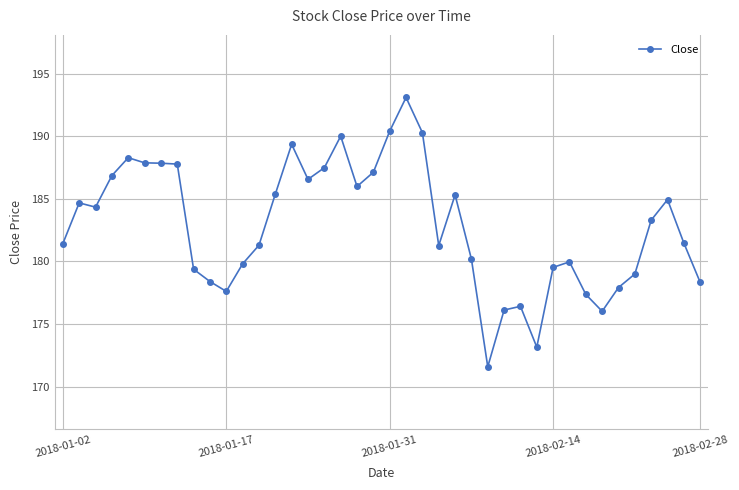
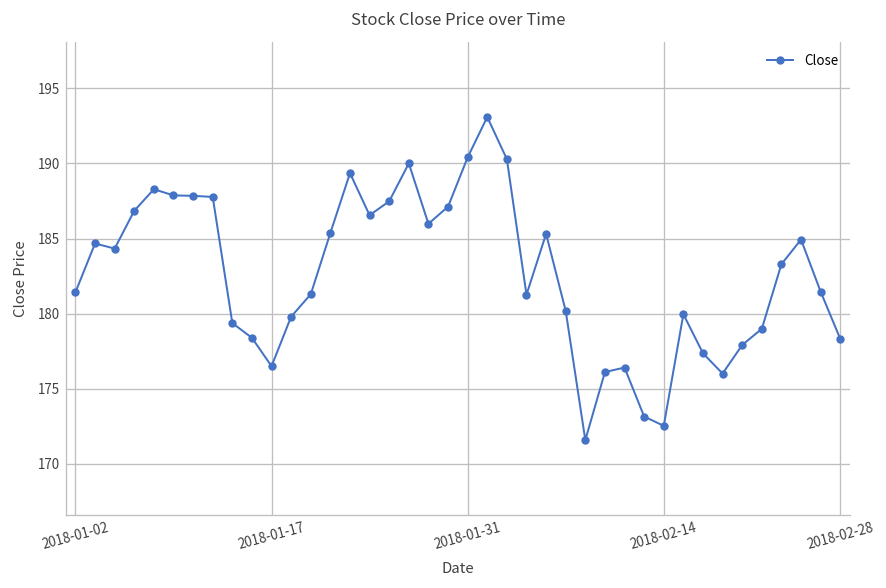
2018-01-17: 177.6 -> 176.5
2018-02-14: 179.5 -> 172.5
